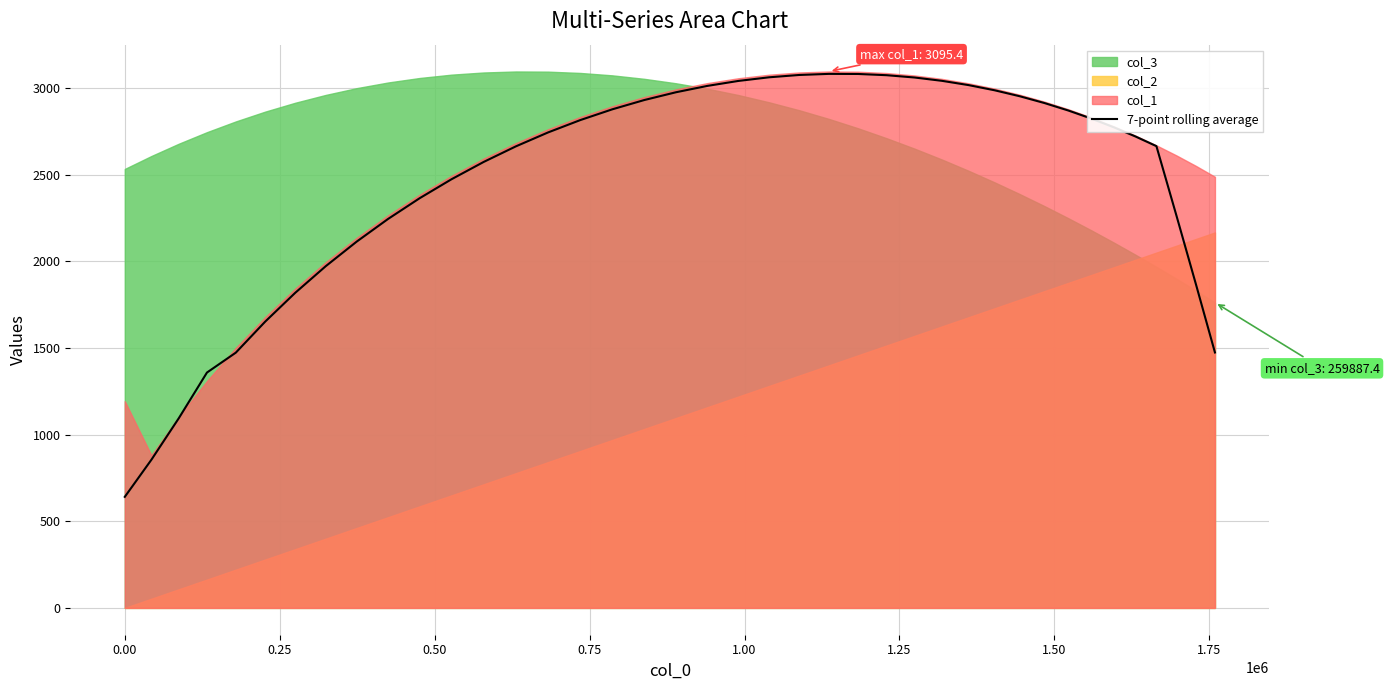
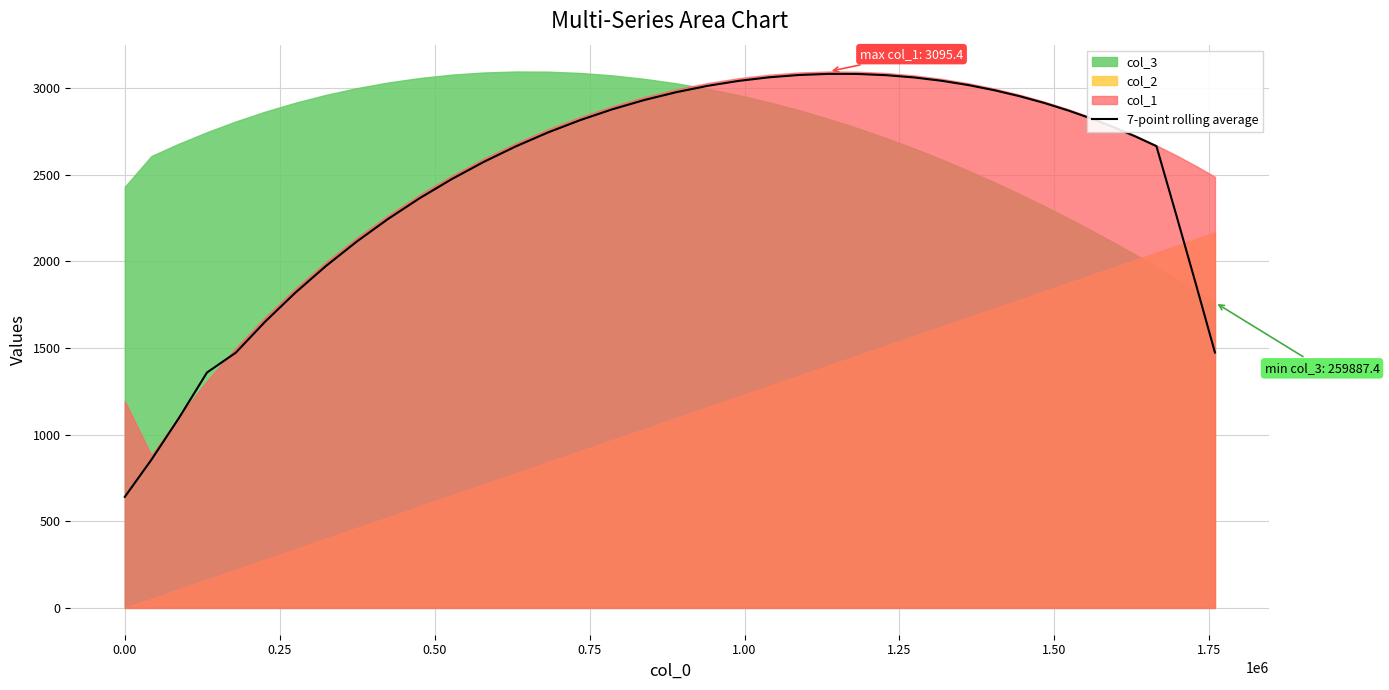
col_3, 0.00: 2530 -> 2430
